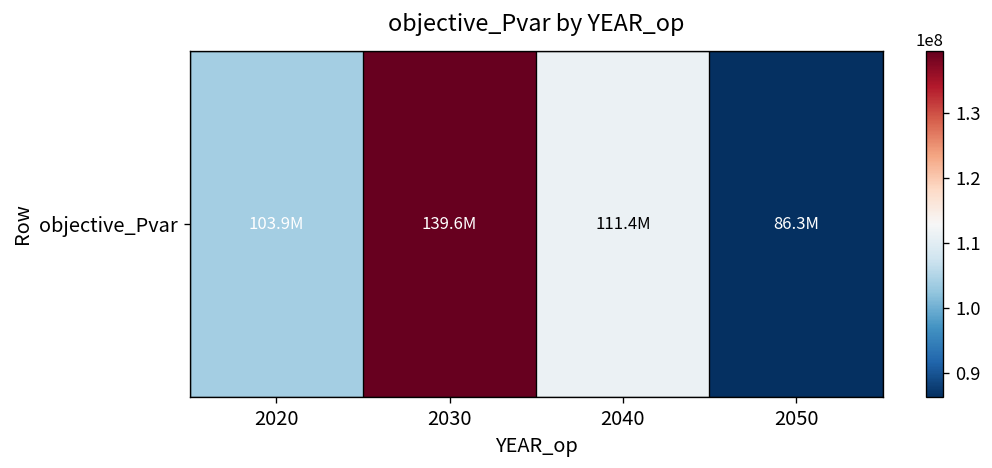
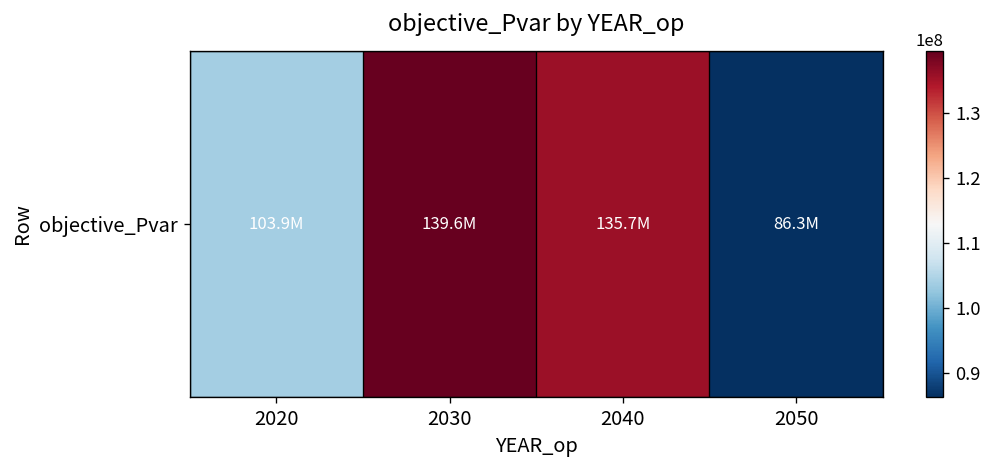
objective_Pvar, 2040: 111.4M -> 135.7M
